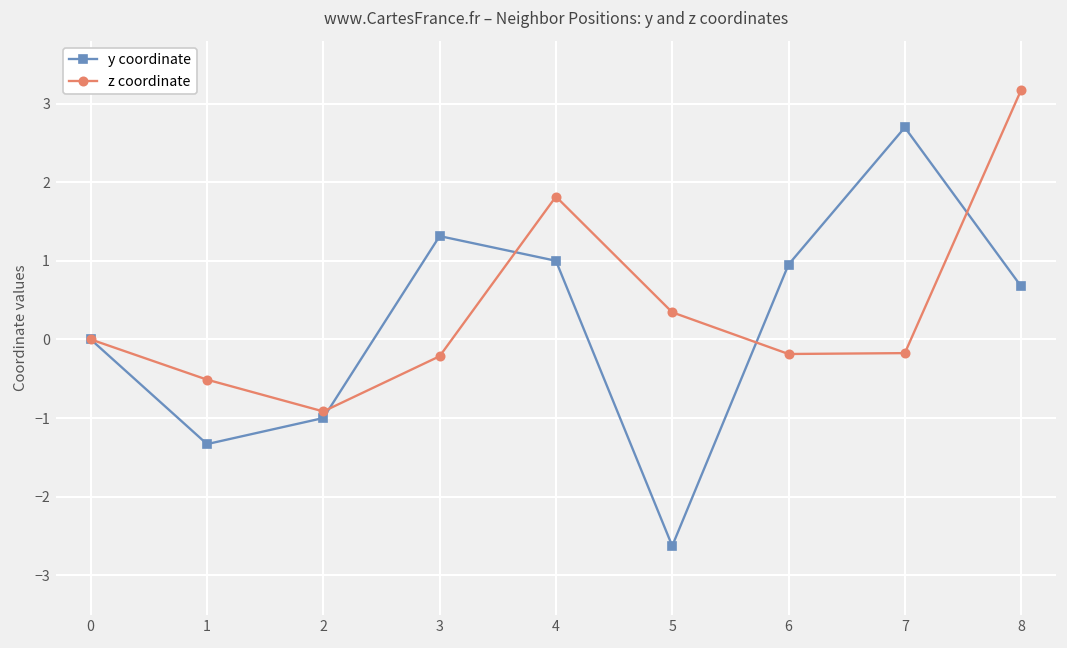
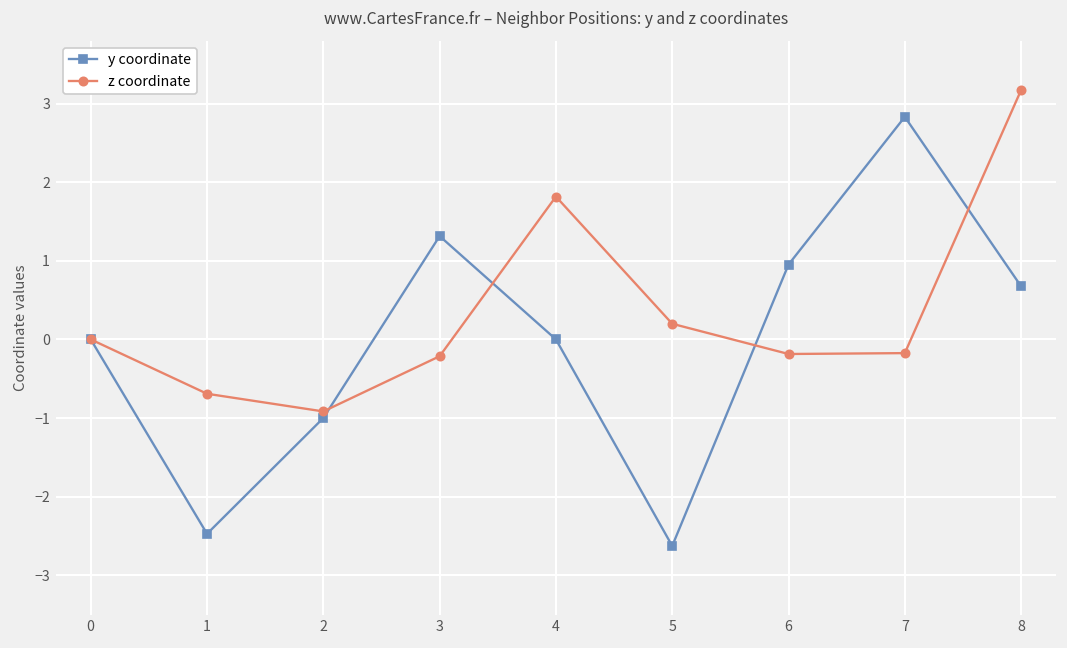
y coordinate, 1: -1.3 -> -2.5
z coordinate, 1: -0.5 -> -0.7
y coordinate, 4: 1 -> 0
z coordinate, 5: 0.3 -> 0.2
y coordinate, 7: 2.7 -> 2.8
